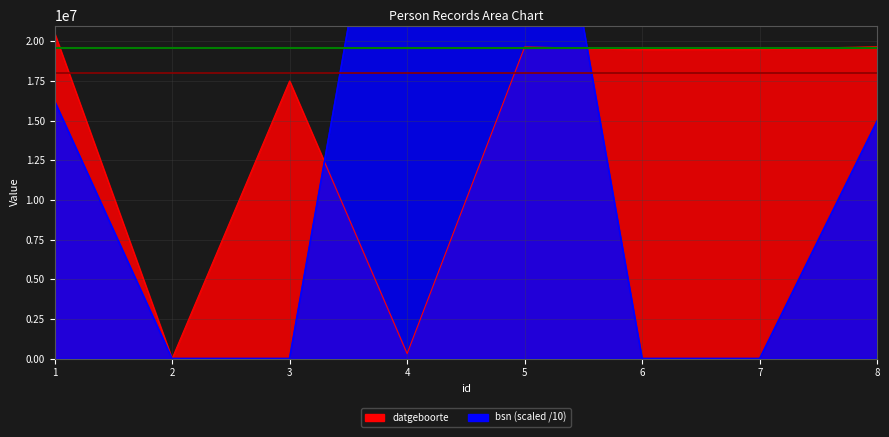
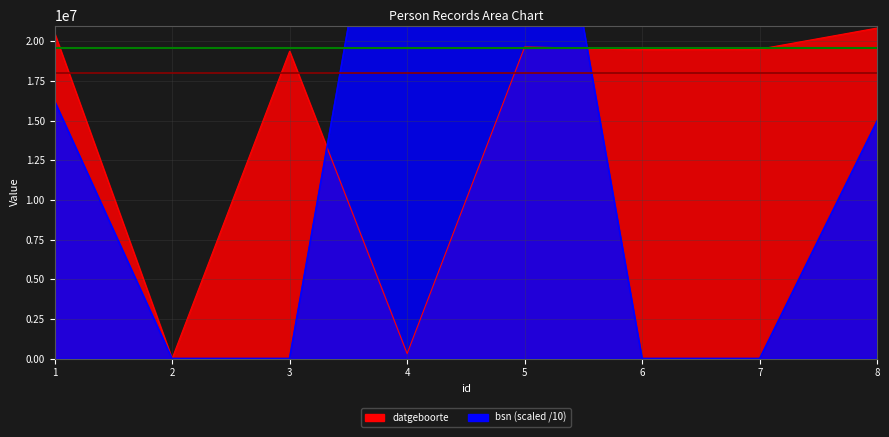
datgeboorte, 3: 17500000 -> 19400000
datgeboorte, 8: 19700000 -> 20800000
